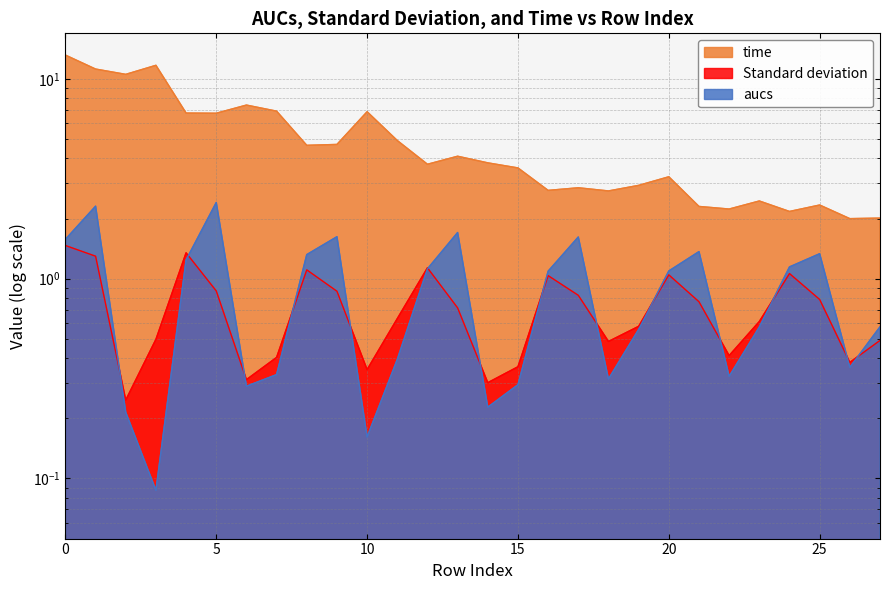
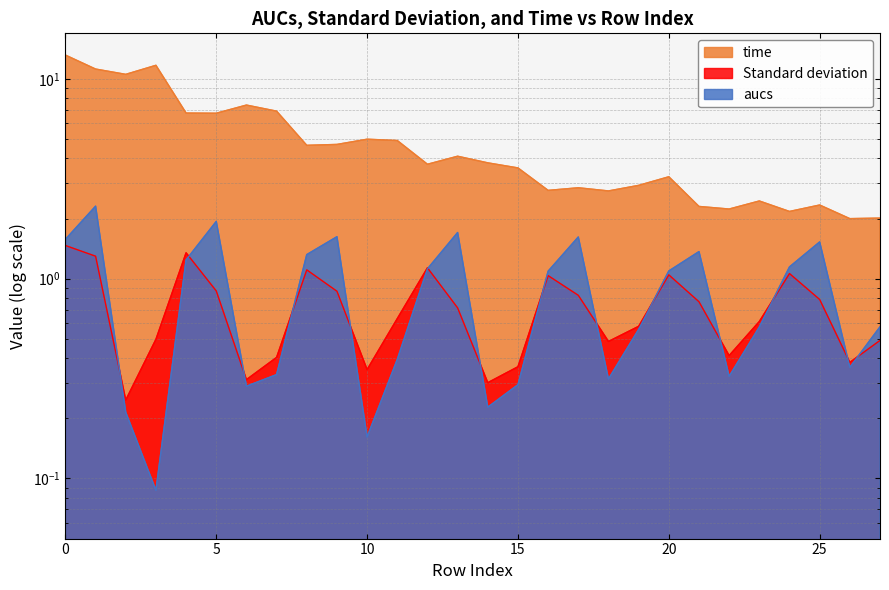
aucs, 5: 2.4 -> 1.9
time, 10: 6.8 -> 5.0
aucs, 25: 1.3 -> 1.5
